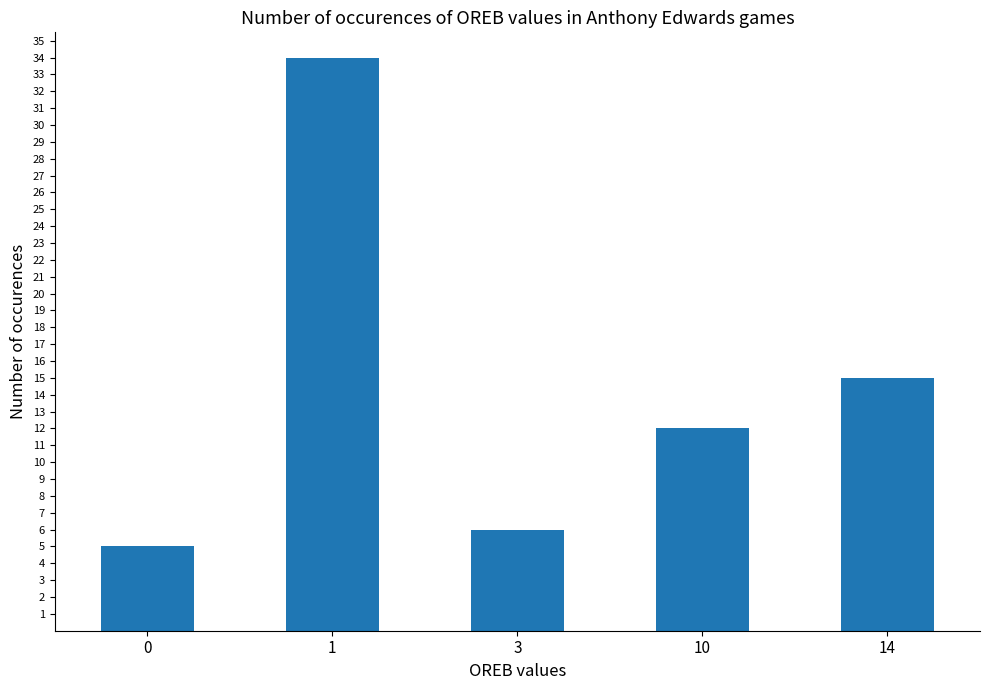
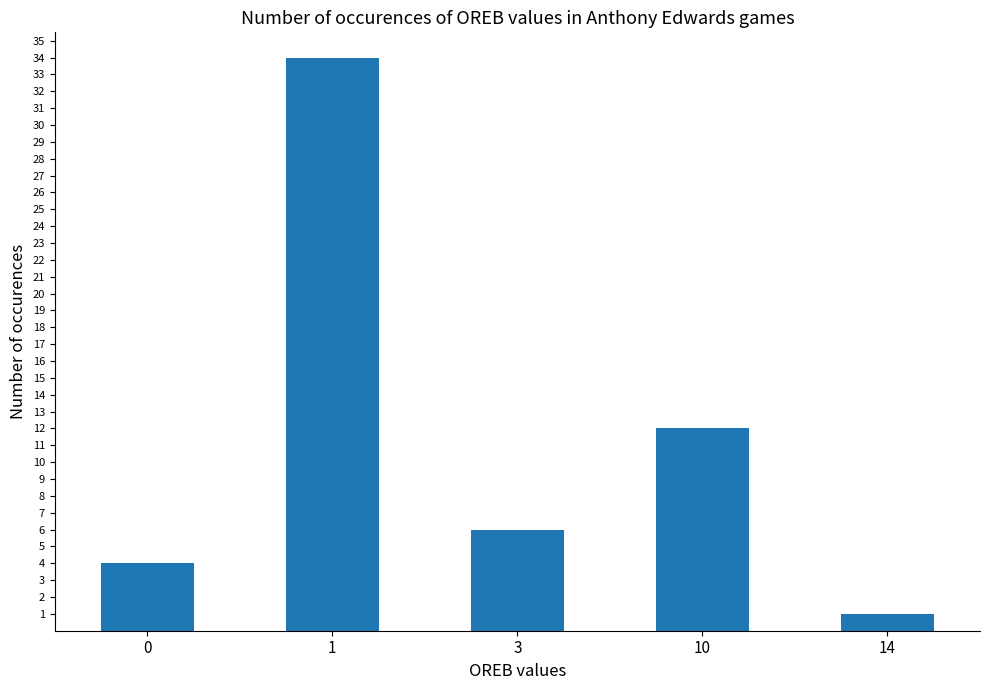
0: 5 -> 4
14: 15 -> 1
